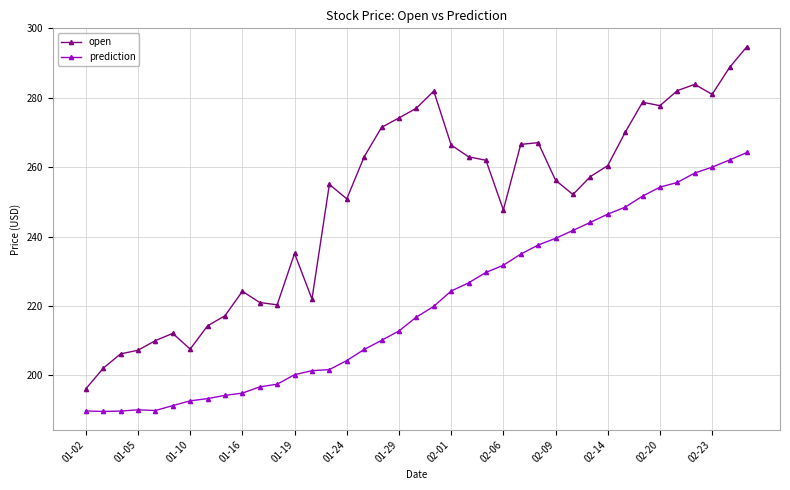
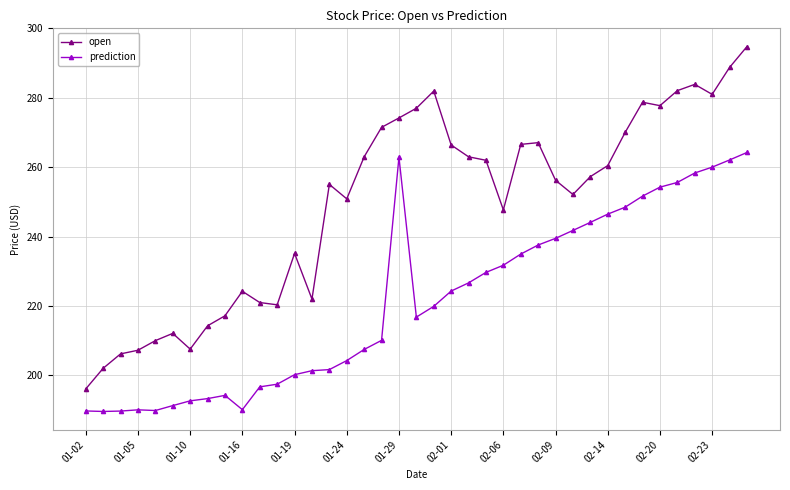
prediction, 01-16: 195 -> 190
prediction, 01-29: 213 -> 263
